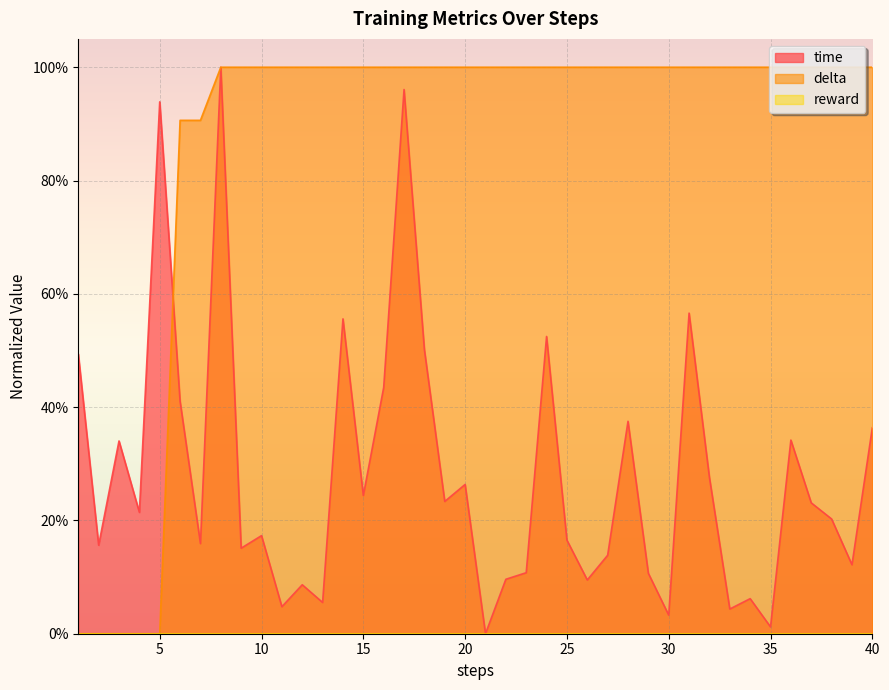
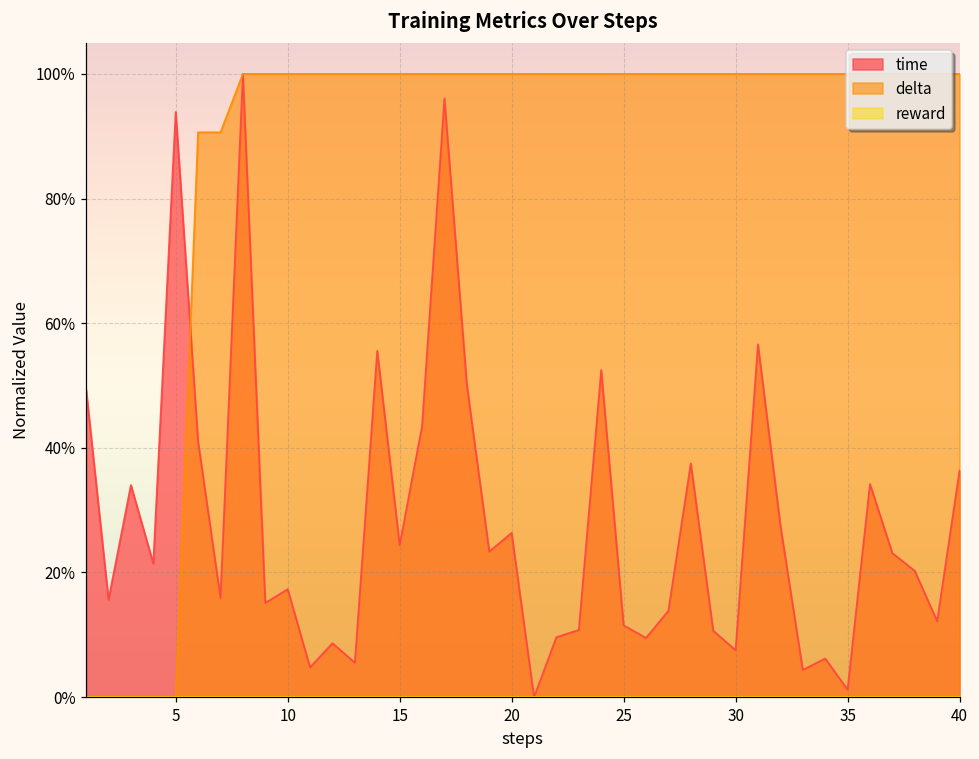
time, 25: 17% -> 12%
time, 30: 3% -> 8%
